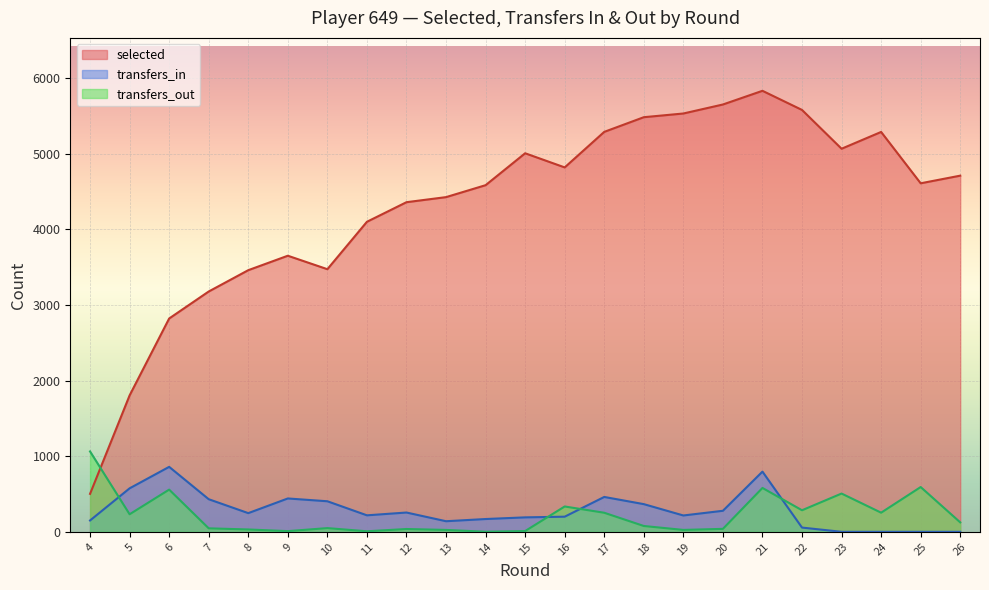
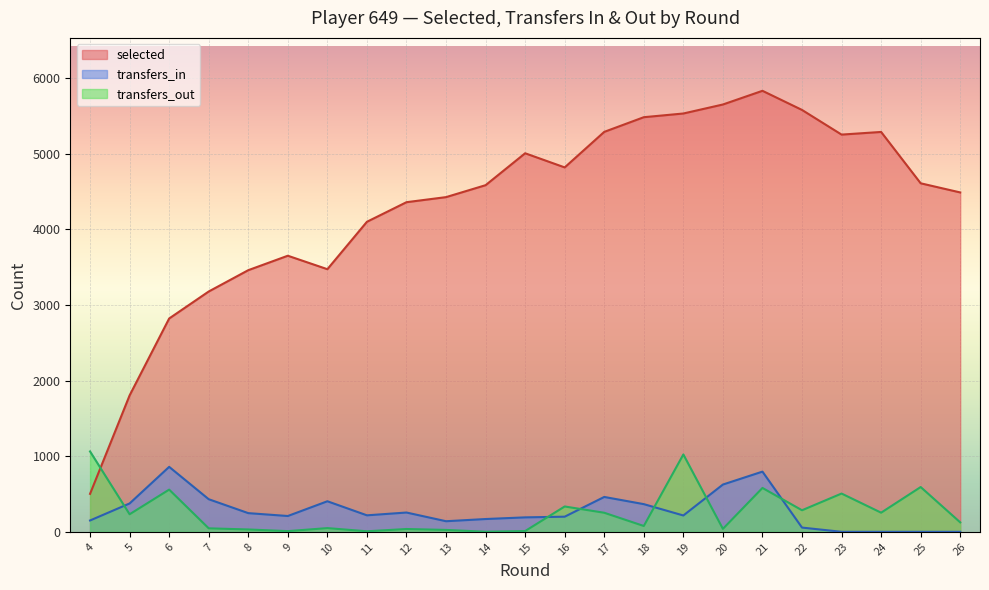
transfers_in, 5: 600 -> 400
transfers_in, 9: 400 -> 200
transfers_out, 19: 0 -> 1000
transfers_in, 20: 300 -> 600
selected, 23: 5100 -> 5300
selected, 26: 4700 -> 4500
